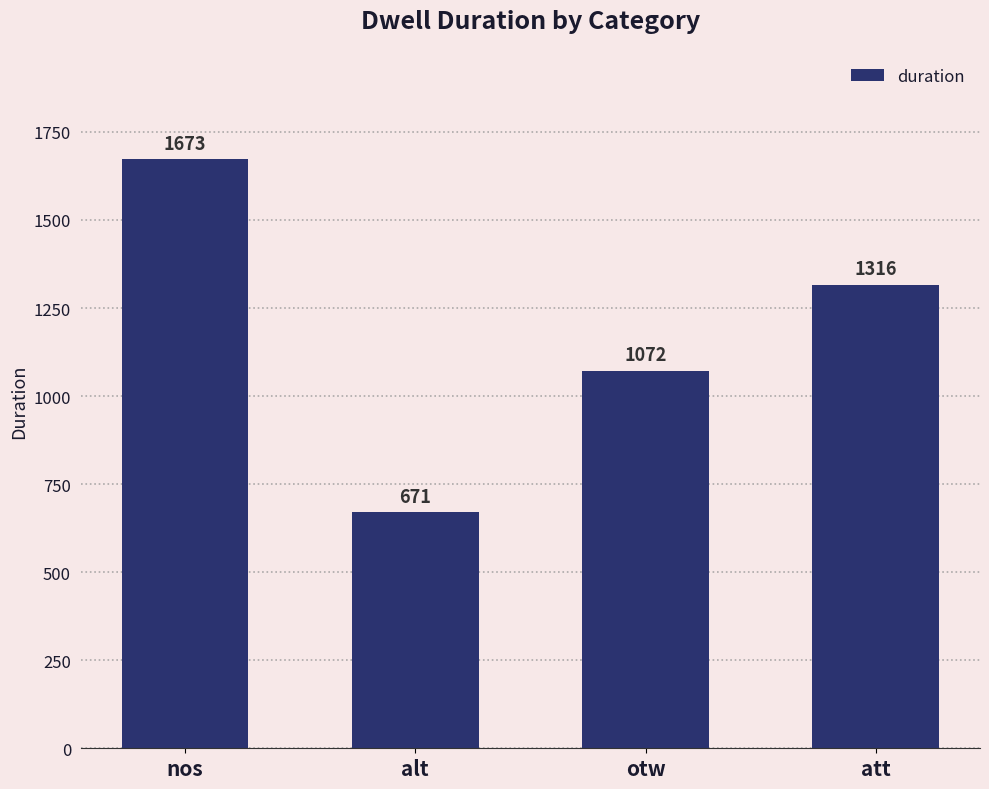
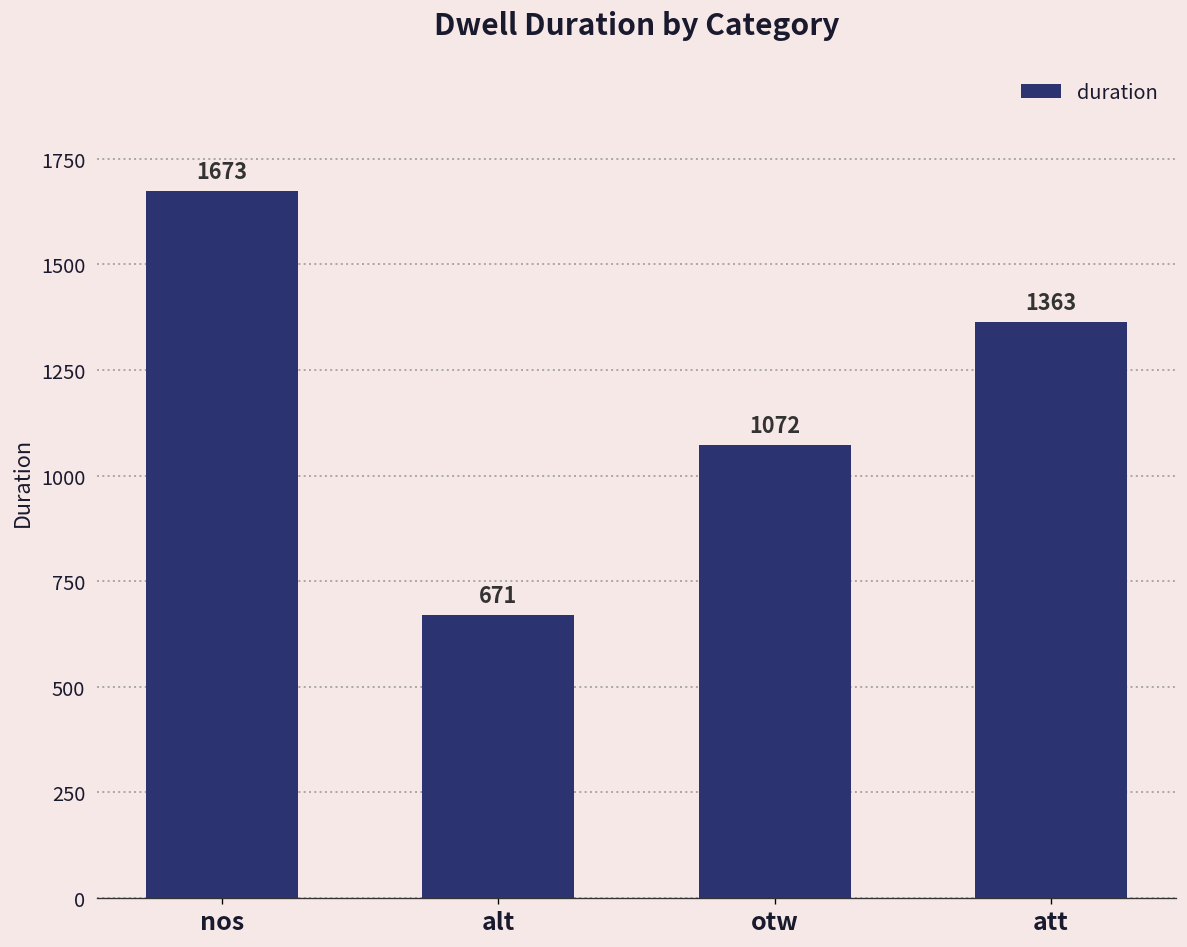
att: 1316 -> 1363
